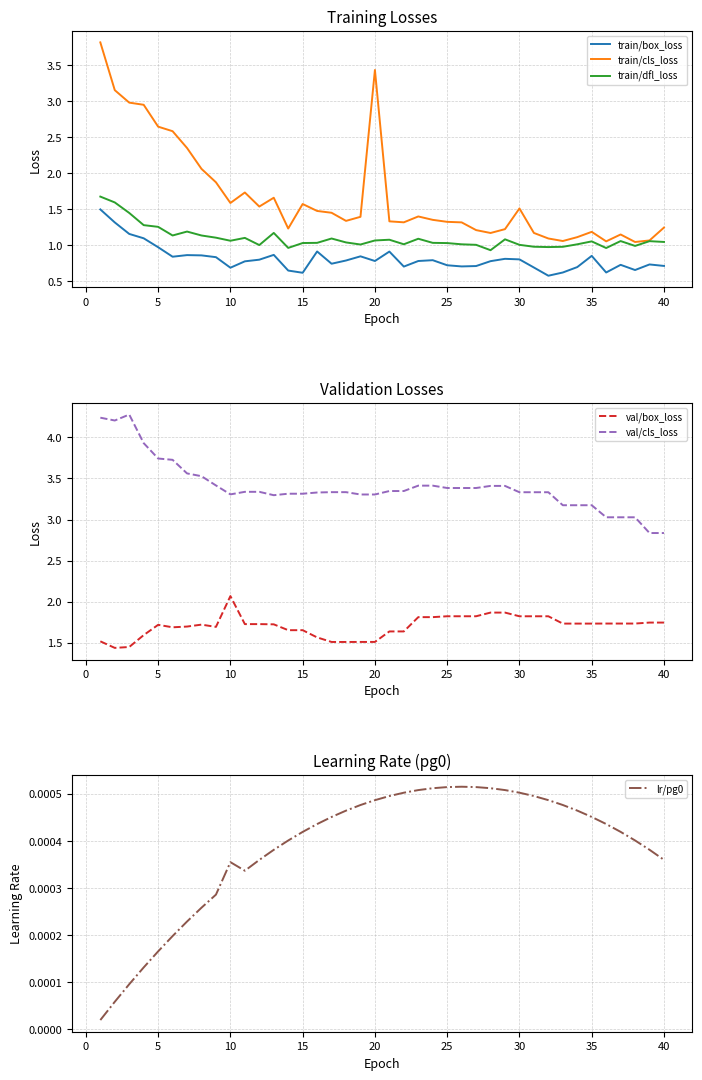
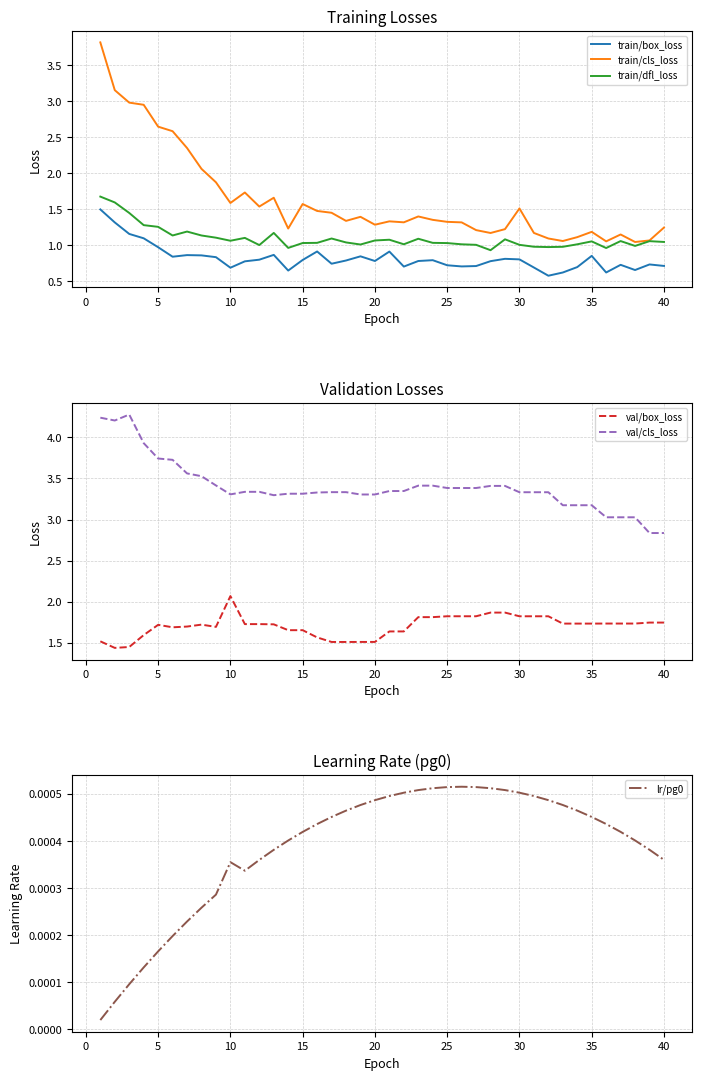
Training Losses, train/box_loss, 15: 0.6 -> 0.8
Training Losses, train/cls_loss, 20: 3.4 -> 1.3
